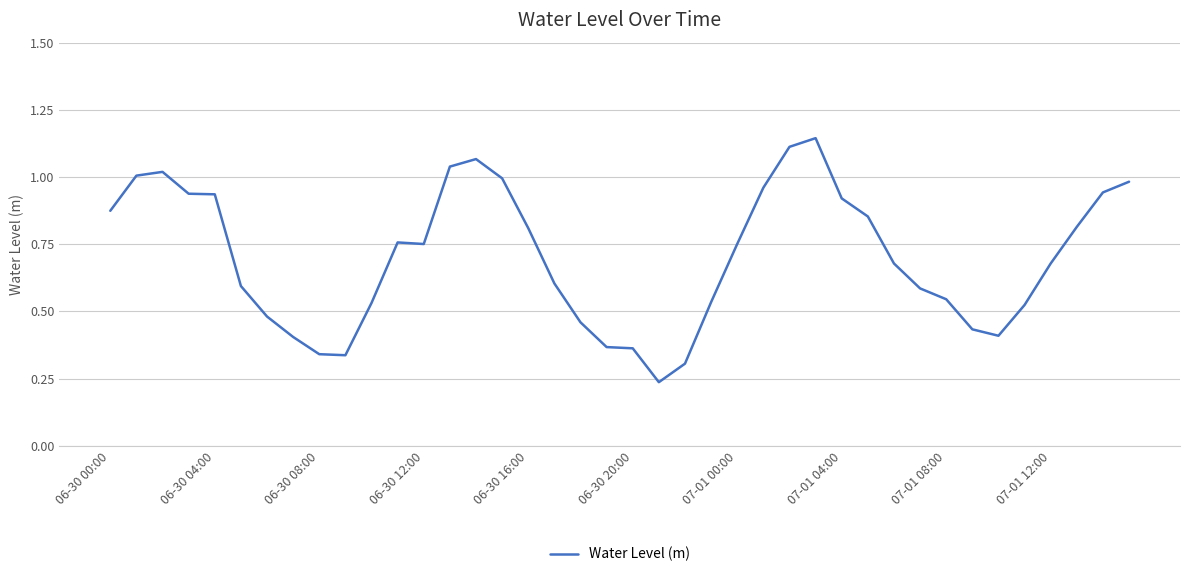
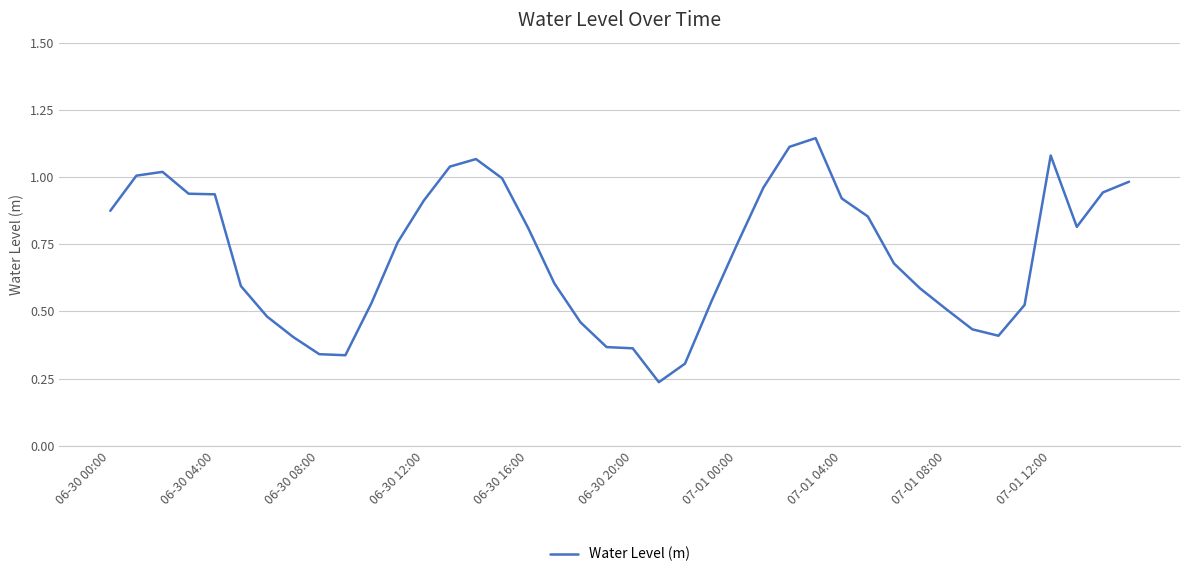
06-30 12:00: 0.75 -> 0.91
07-01 08:00: 0.55 -> 0.51
07-01 12:00: 0.68 -> 1.08
